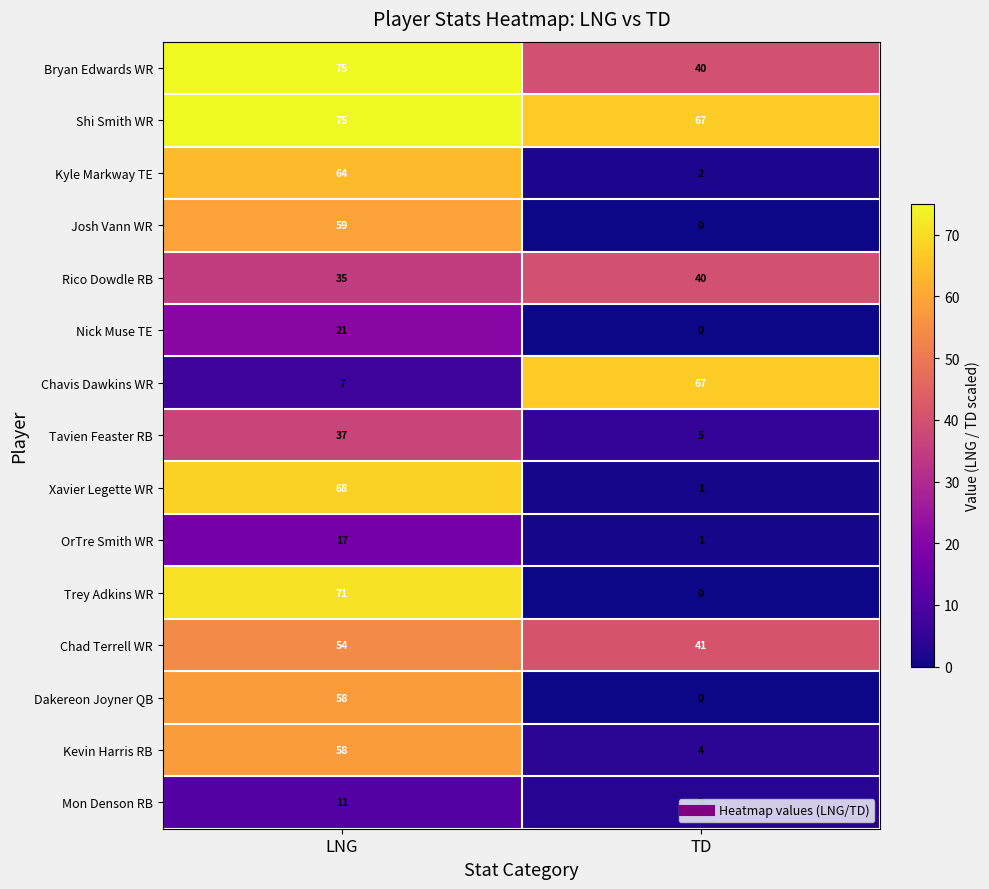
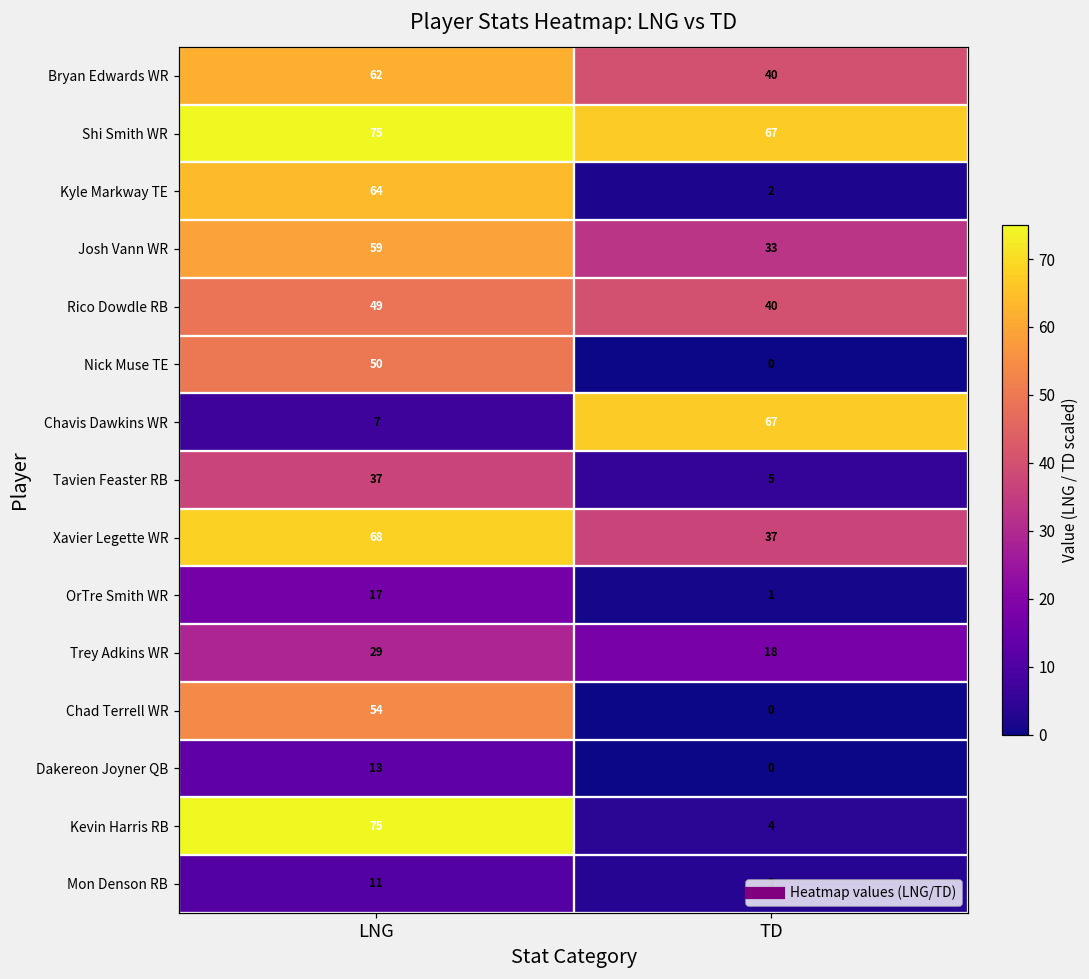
Bryan Edwards WR, LNG: 75 -> 62
Josh Vann WR, TD: 0 -> 33
Rico Dowdle RB, LNG: 35 -> 49
Nick Muse TE, LNG: 21 -> 50
Xavier Legette WR, TD: 1 -> 37
Trey Adkins WR, LNG: 71 -> 29
Trey Adkins WR, TD: 0 -> 18
Chad Terrell WR, TD: 41 -> 0
Dakereon Joyner QB, LNG: 58 -> 13
Kevin Harris RB, LNG: 58 -> 75
